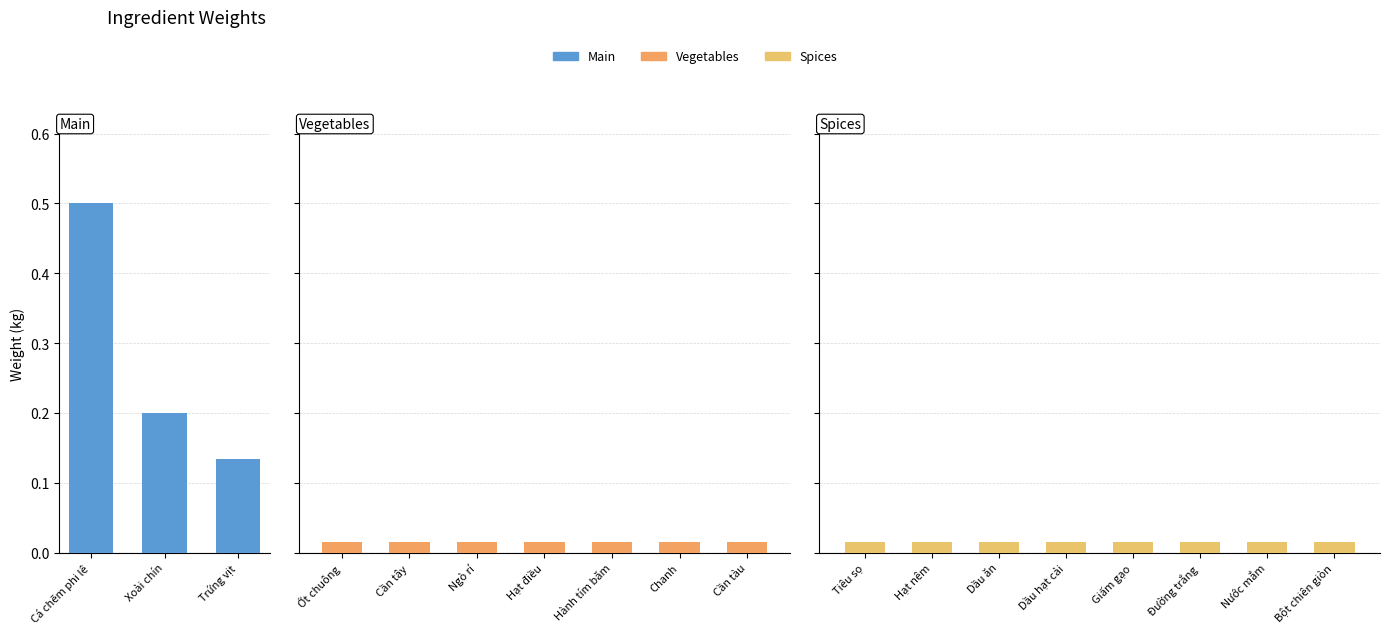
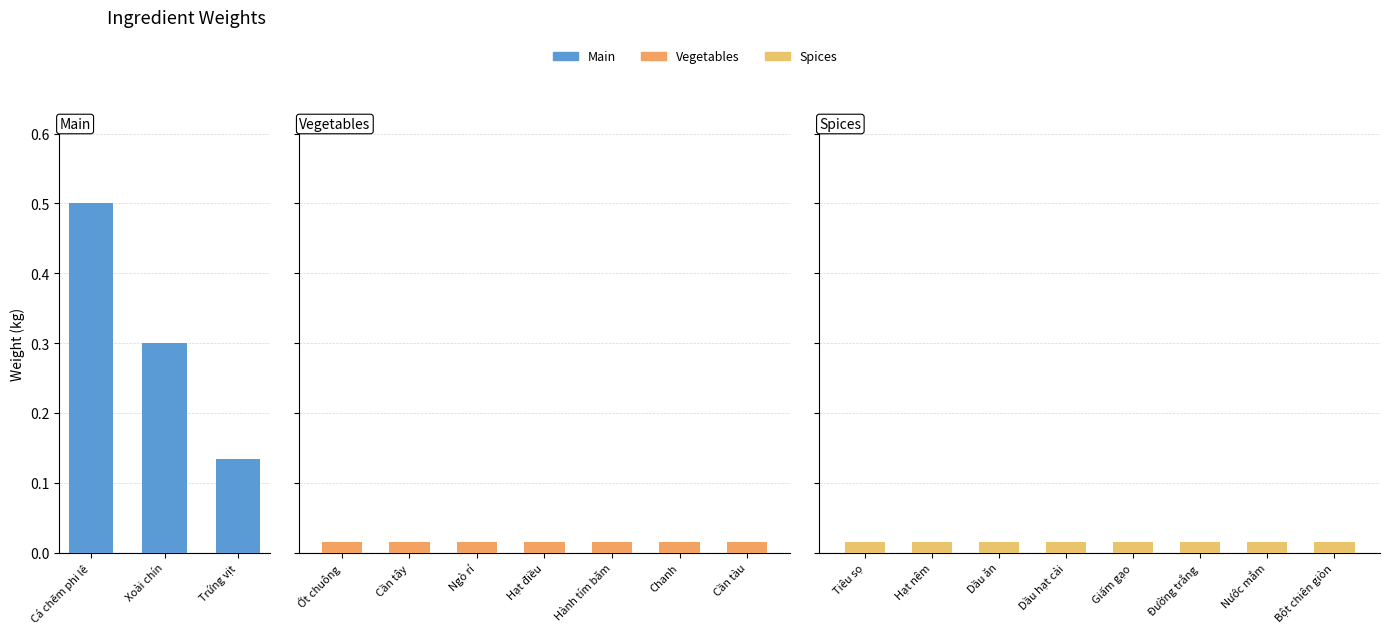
Main, Xoài chín: 0.2 -> 0.3
